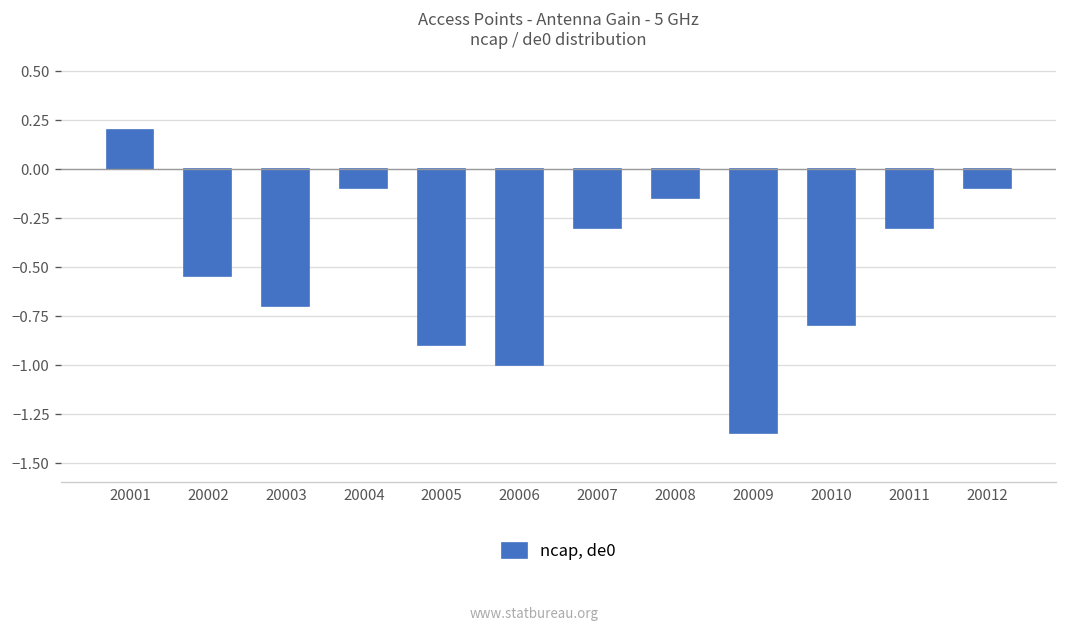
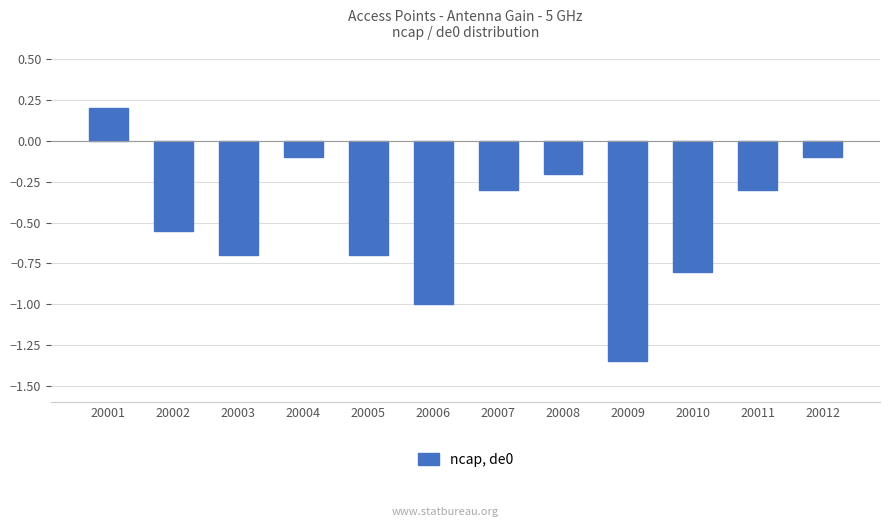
20005: -0.9 -> -0.7
20008: -0.15 -> -0.20
